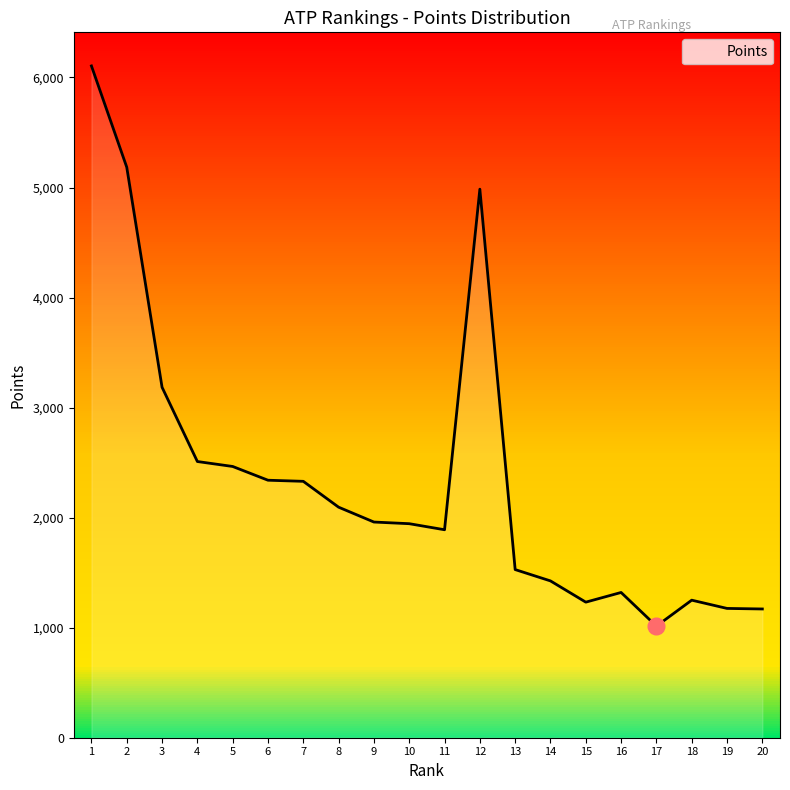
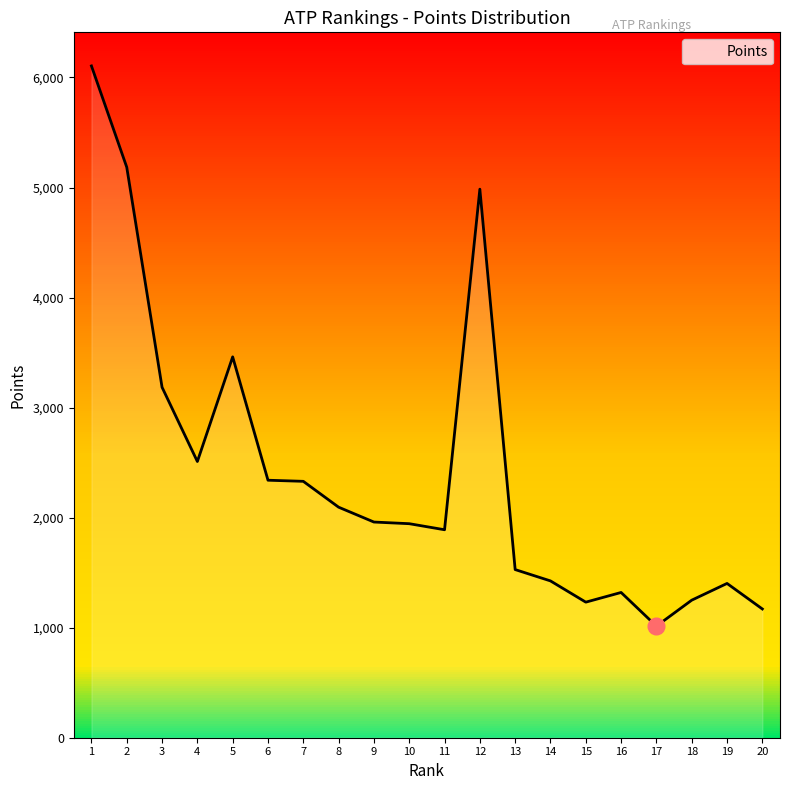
Points, 5: 2,470 -> 3,460
Points, 19: 1,180 -> 1,400
